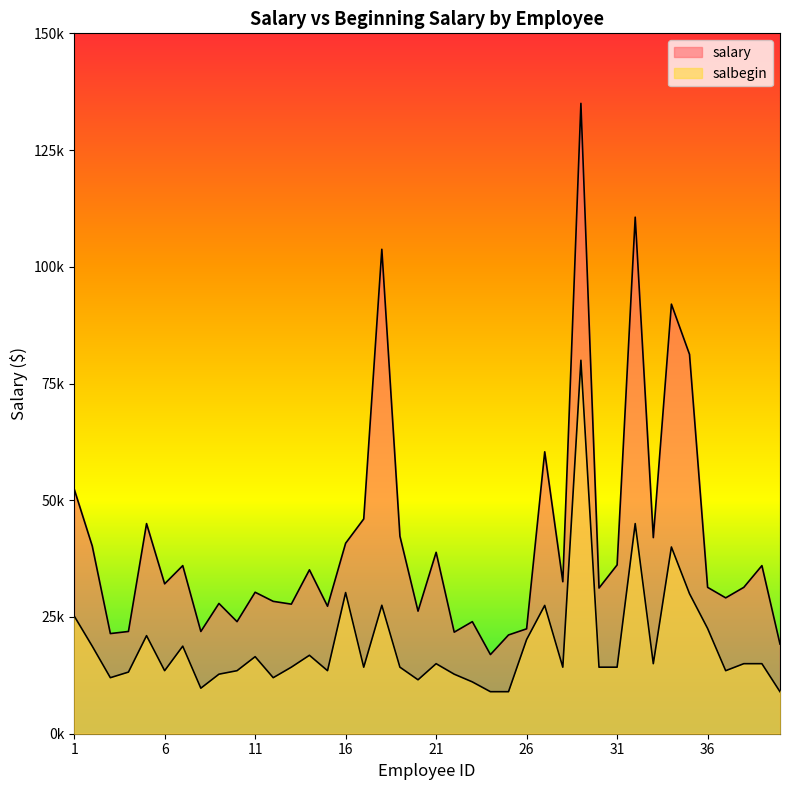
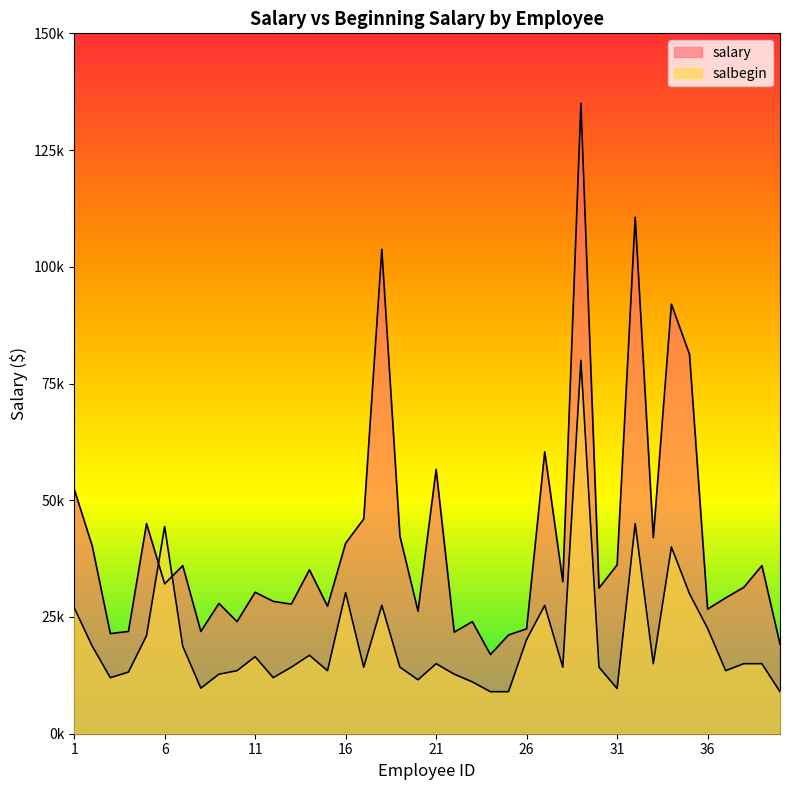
salbegin, 1: 25000 -> 27000
salbegin, 6: 14000 -> 44000
salary, 21: 39000 -> 57000
salbegin, 31: 14000 -> 10000
salary, 36: 31000 -> 27000
